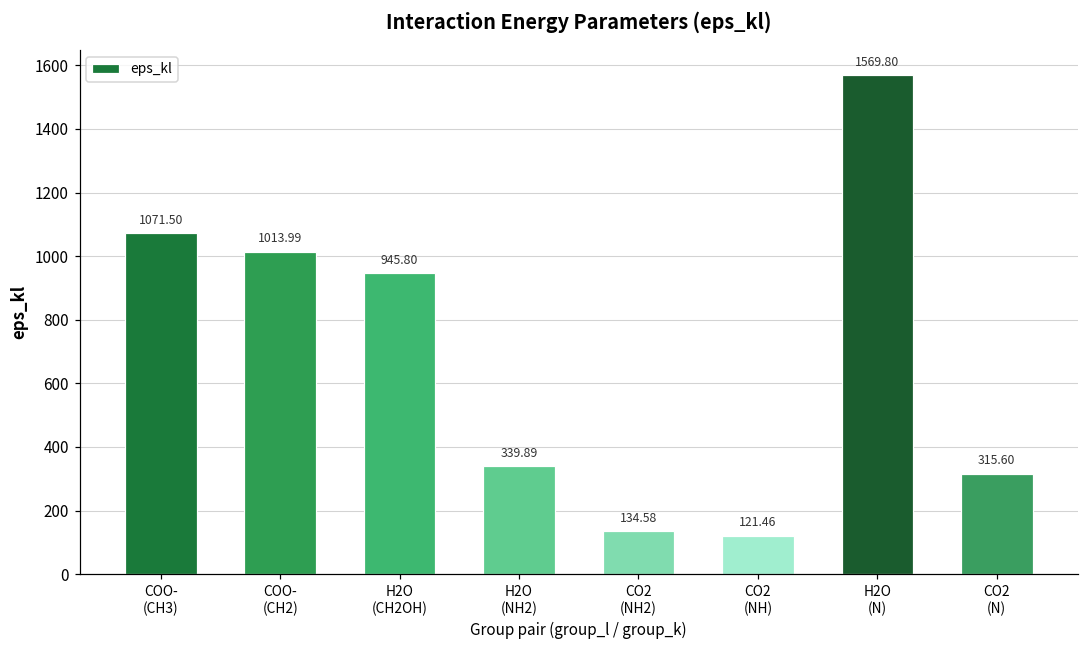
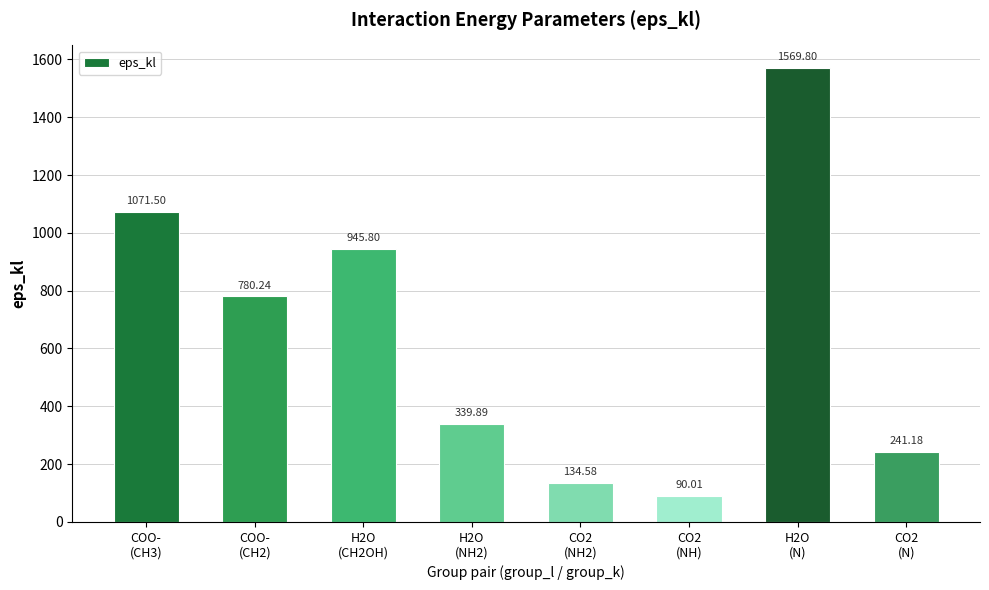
COO- (CH2): 1013.99 -> 780.24
CO2 (NH): 121.46 -> 90.01
CO2 (N): 315.60 -> 241.18
